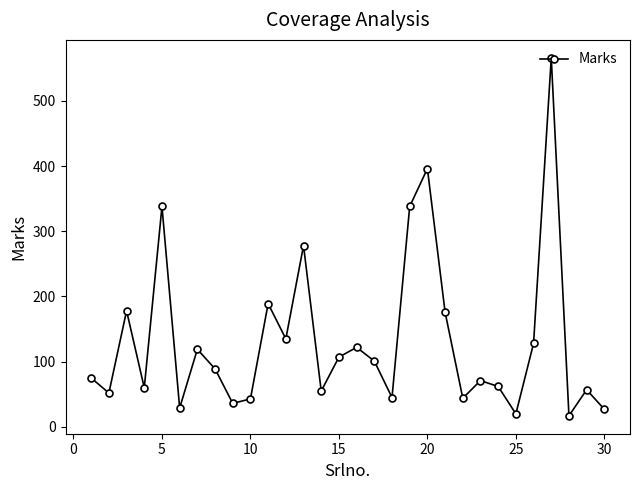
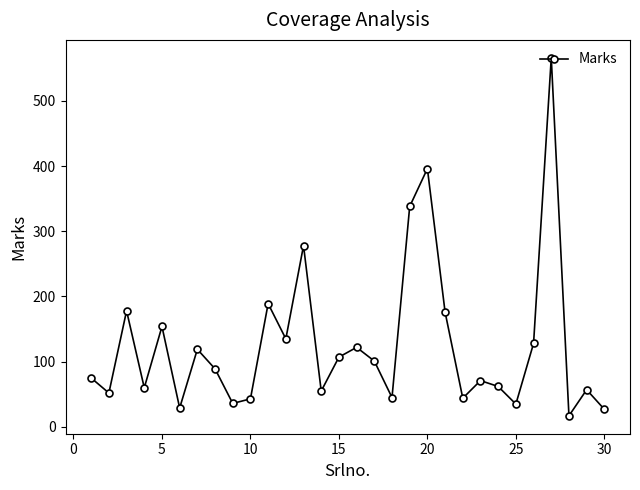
5: 340 -> 150
25: 20 -> 40
